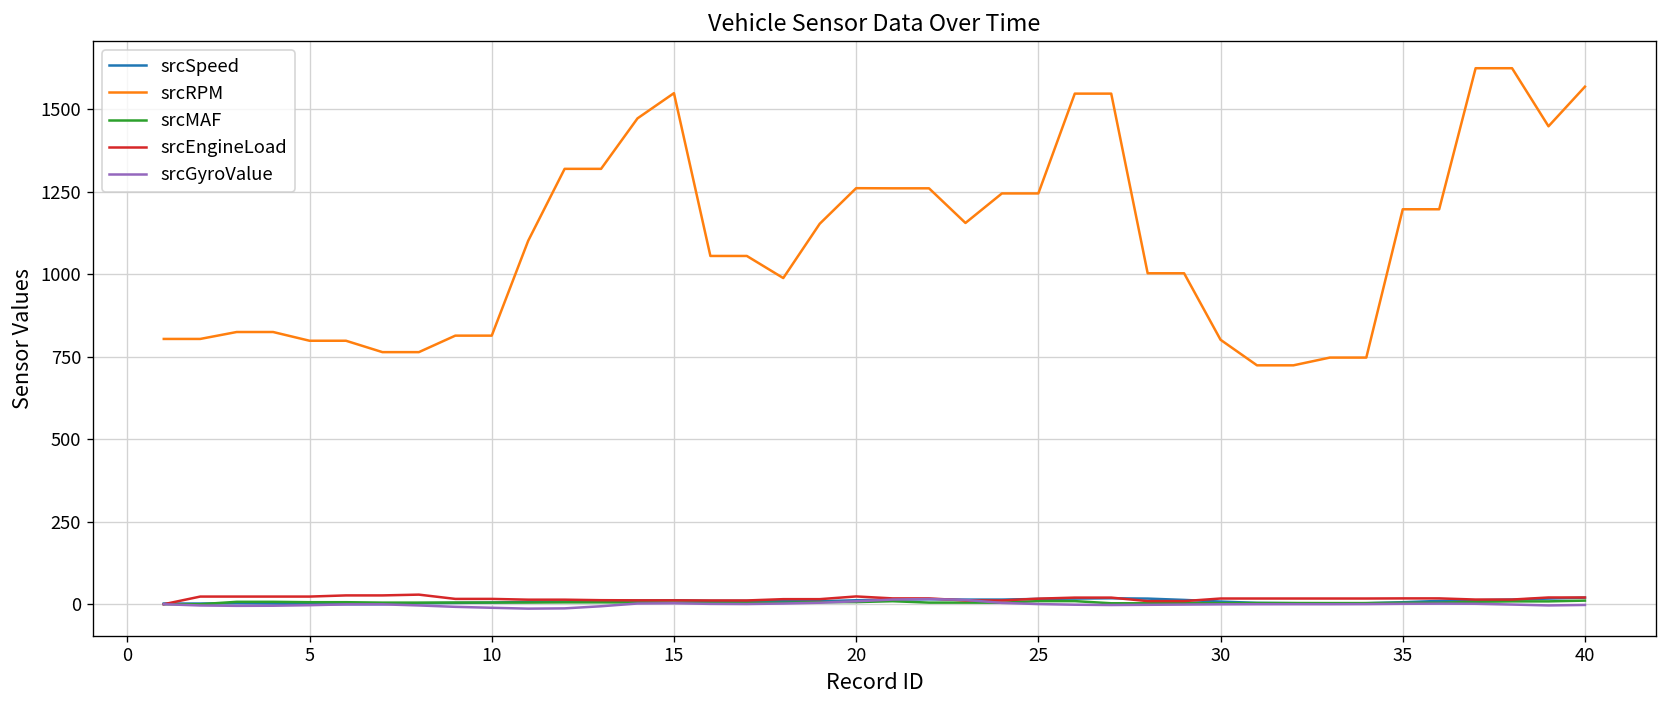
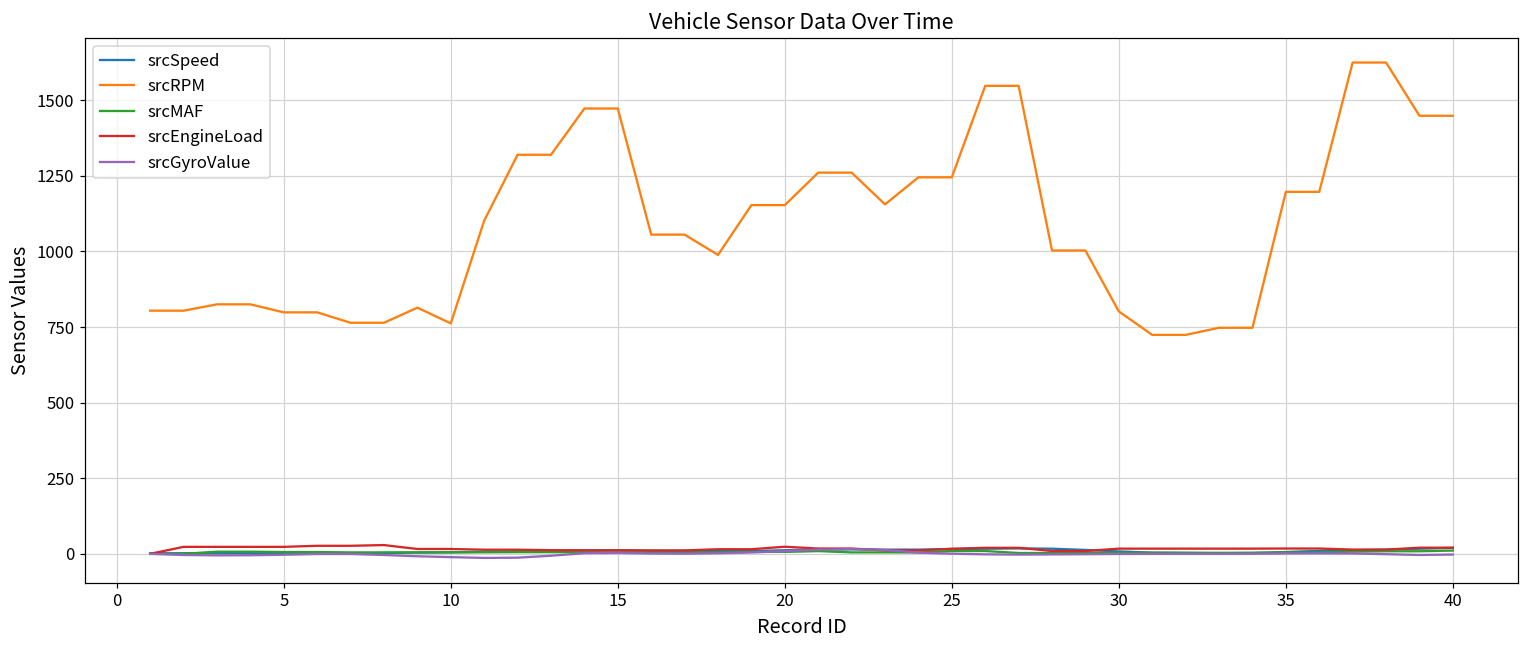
srcRPM, 10: 810 -> 760
srcRPM, 15: 1550 -> 1470
srcRPM, 20: 1260 -> 1150
srcRPM, 40: 1570 -> 1450
